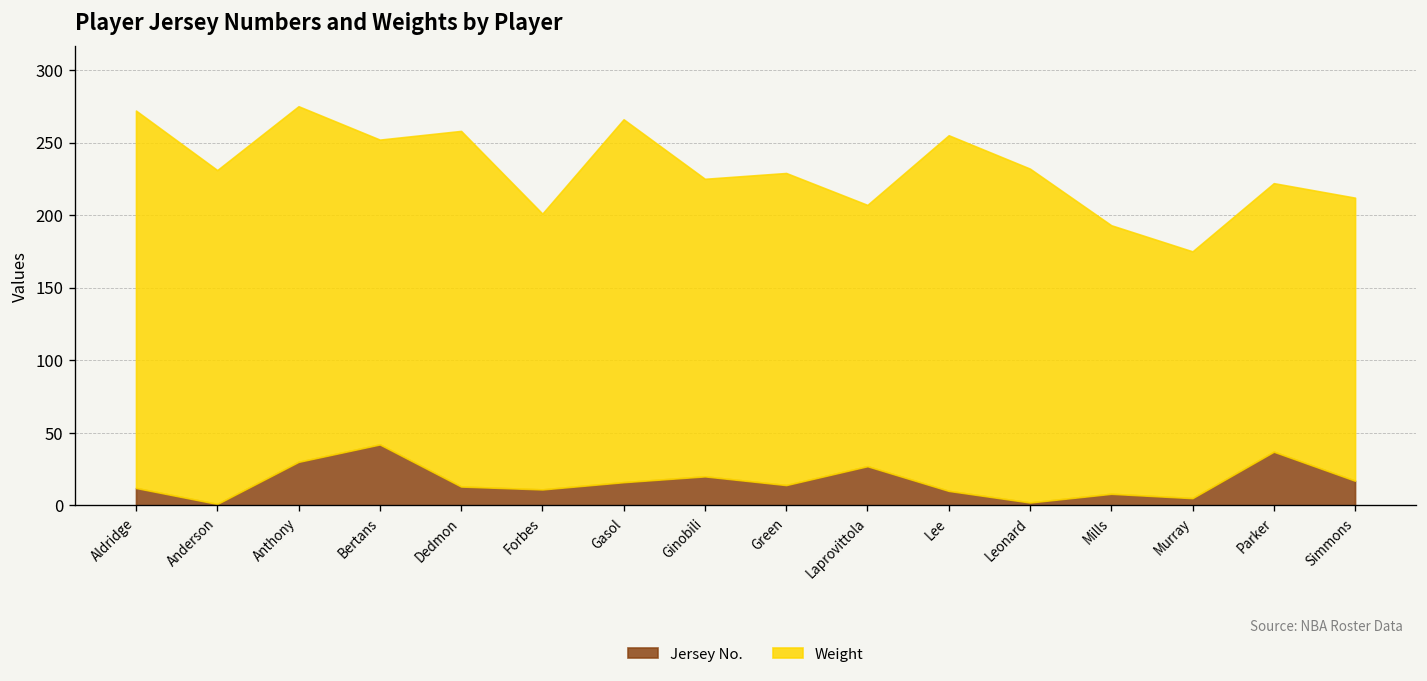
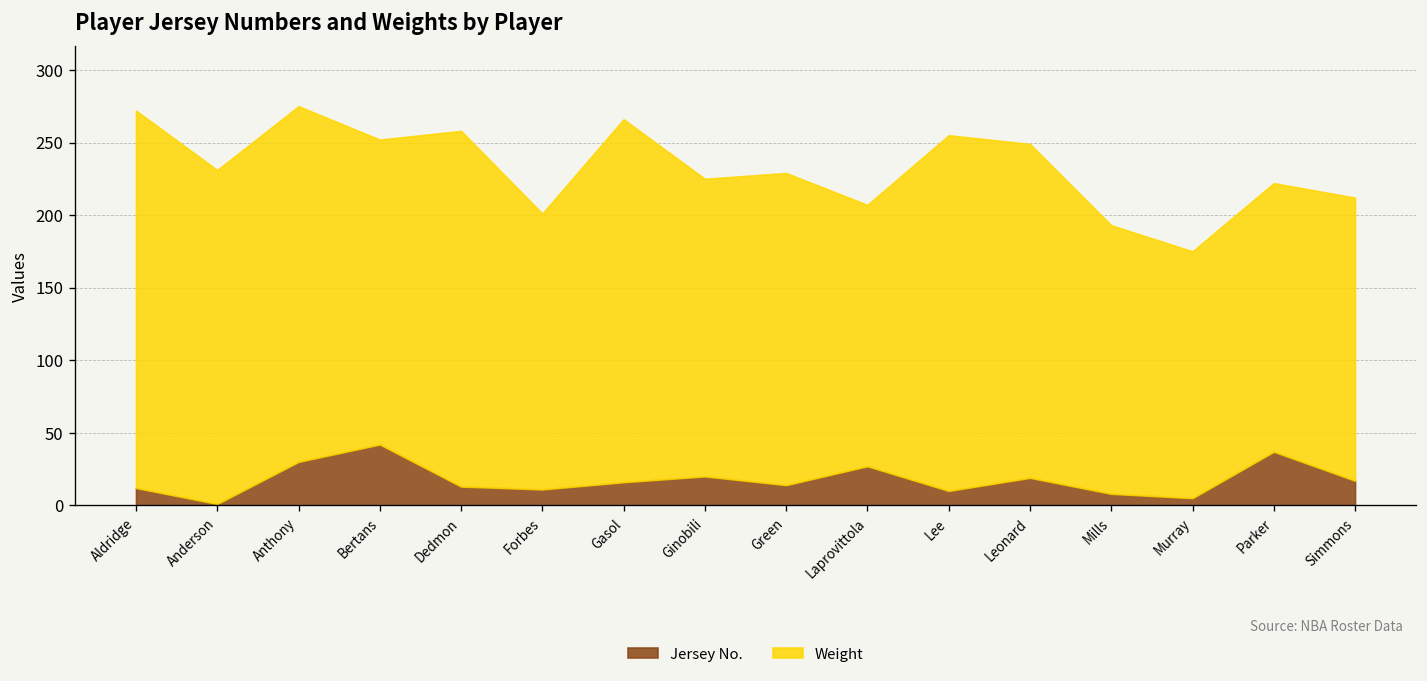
Jersey No., Leonard: 2 -> 19
